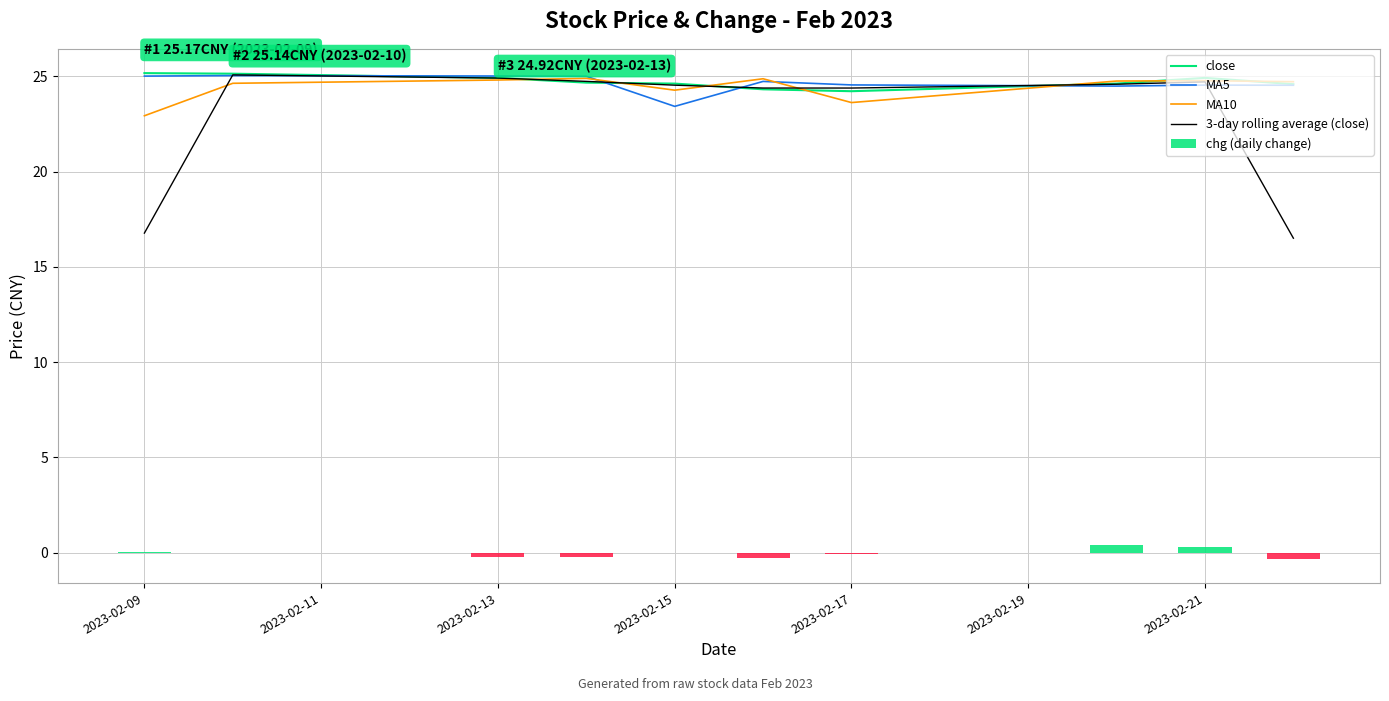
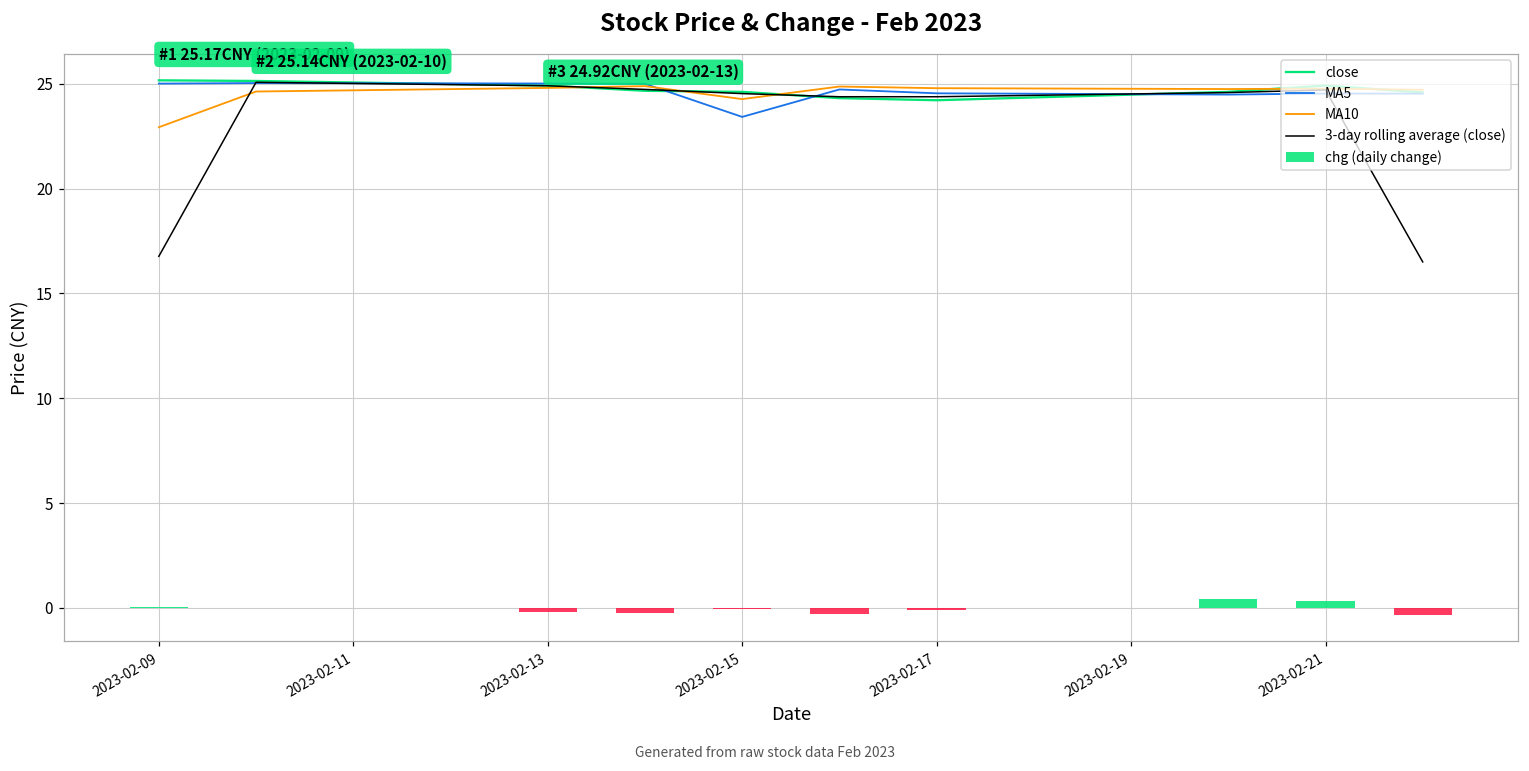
MA10, 2023-02-17: 23.6 -> 24.8
